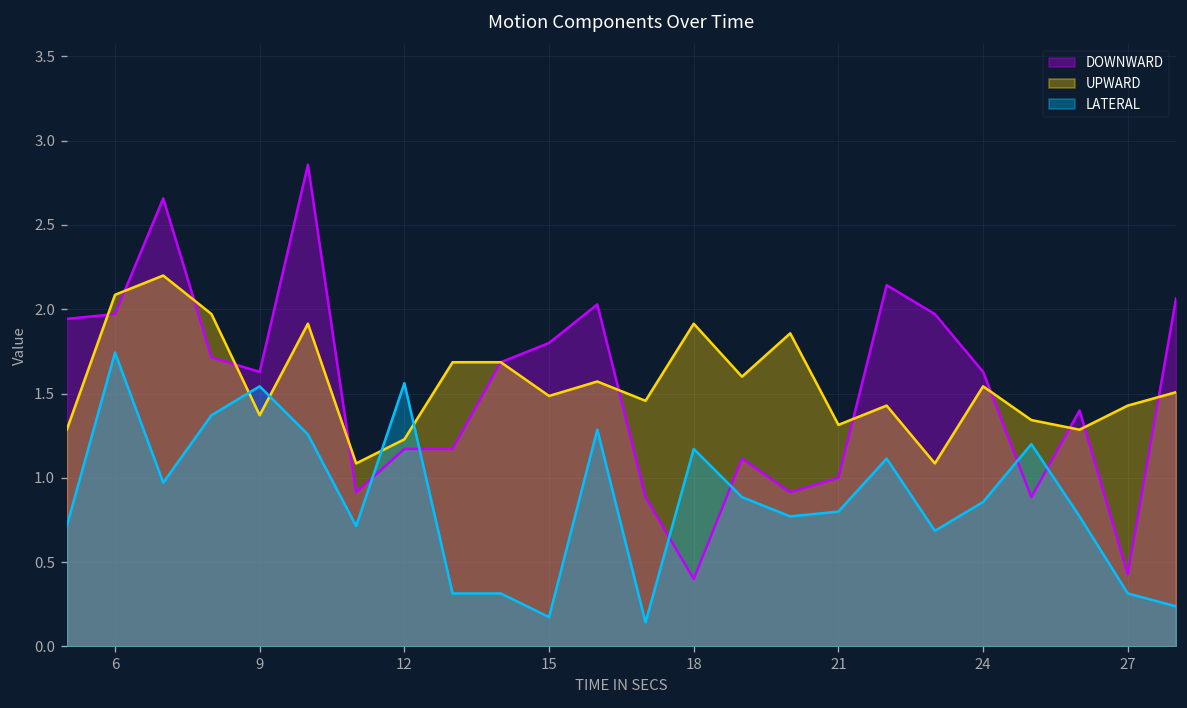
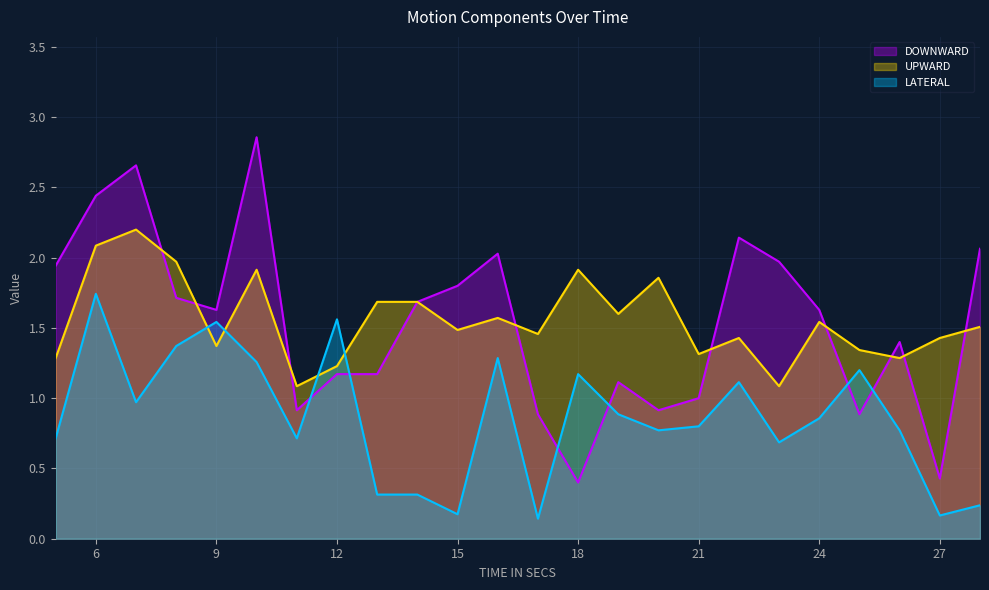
DOWNWARD, 6: 1.97 -> 2.44
LATERAL, 27: 0.31 -> 0.17
